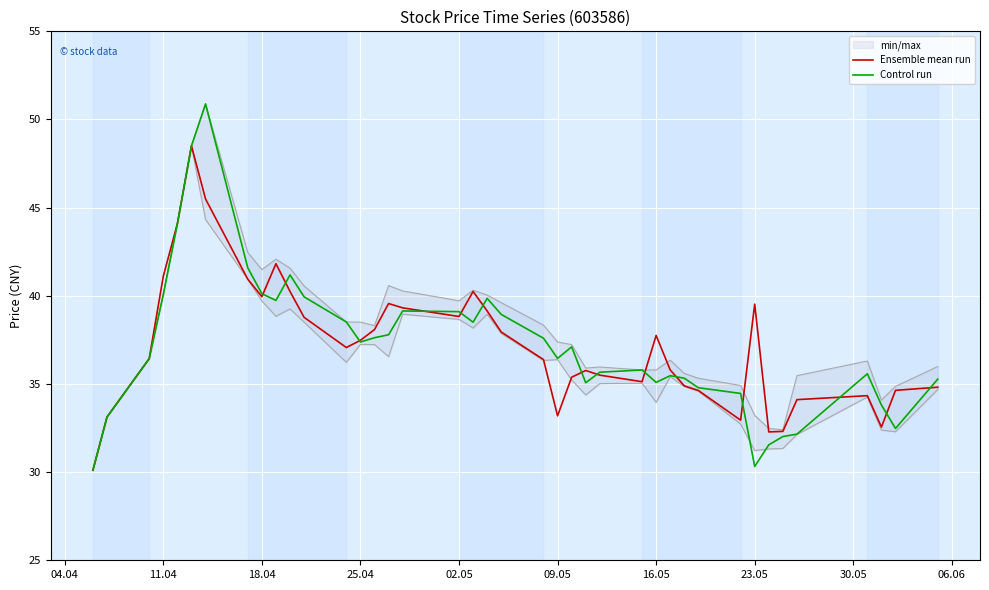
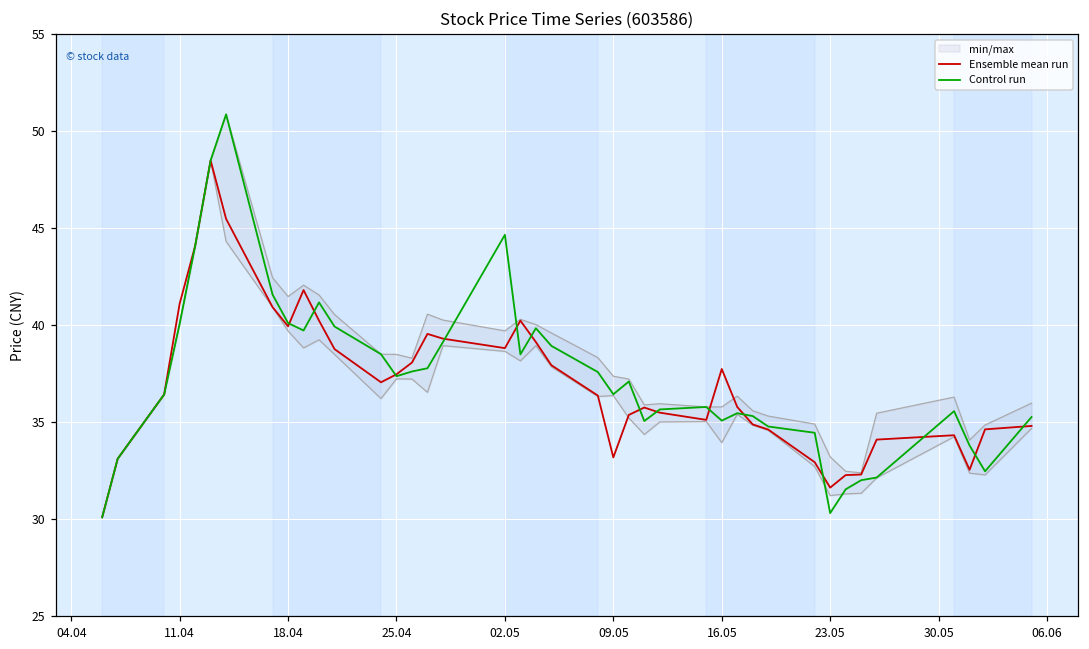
Control run, 02.05: 39.1 -> 44.7
Ensemble mean run, 23.05: 39.5 -> 31.6
